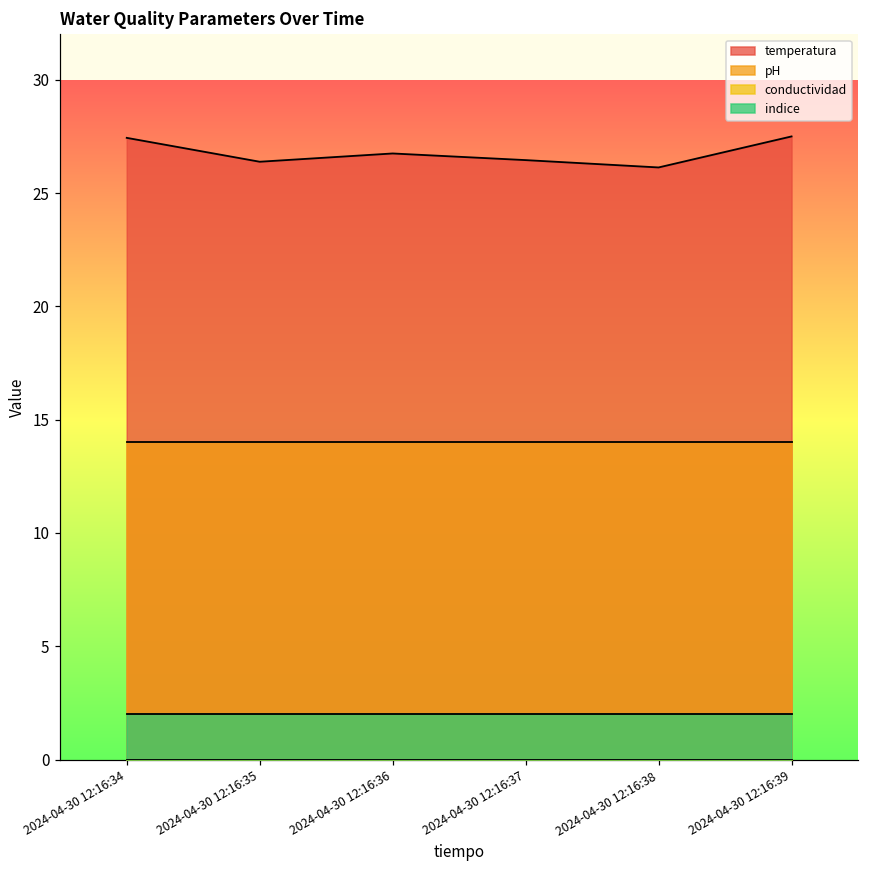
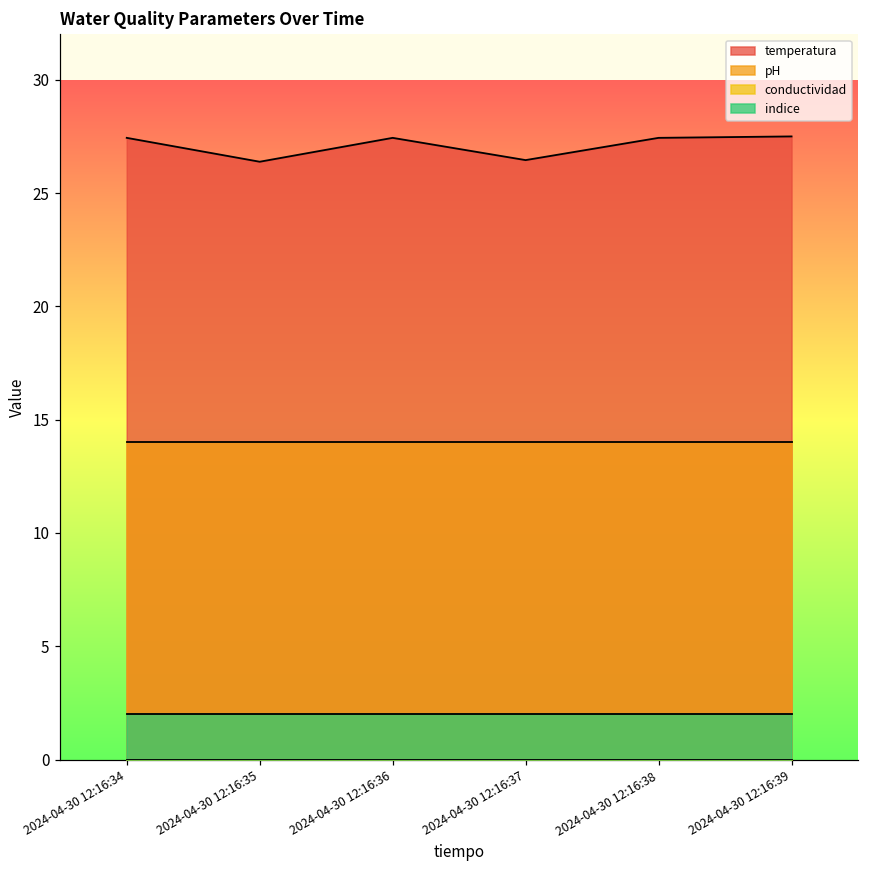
temperatura, 2024-04-30 12:16:36: 26.7 -> 27.4
temperatura, 2024-04-30 12:16:38: 26.1 -> 27.4
